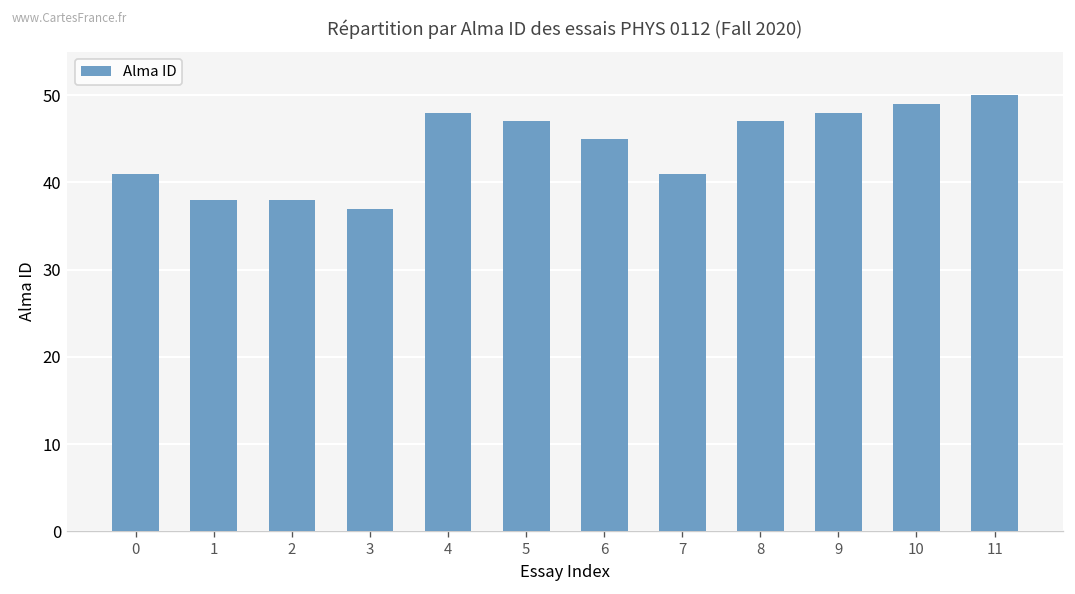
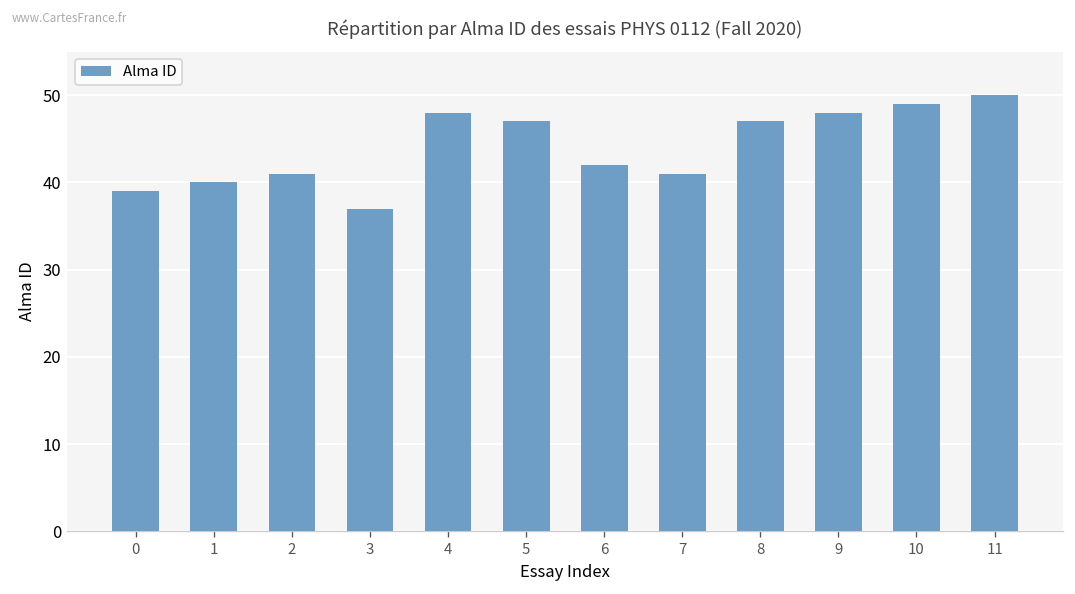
0: 41 -> 39
1: 38 -> 40
2: 38 -> 41
6: 45 -> 42
